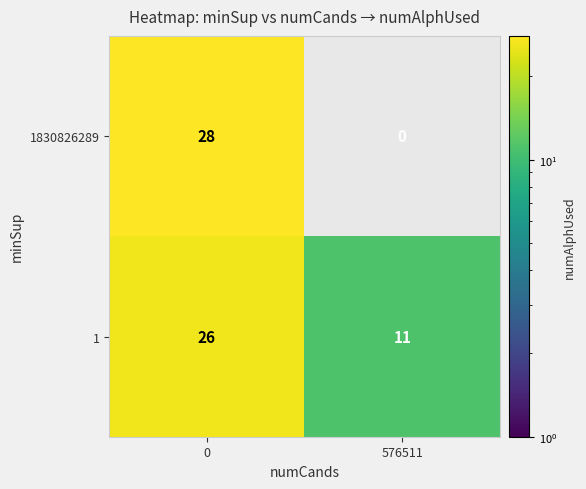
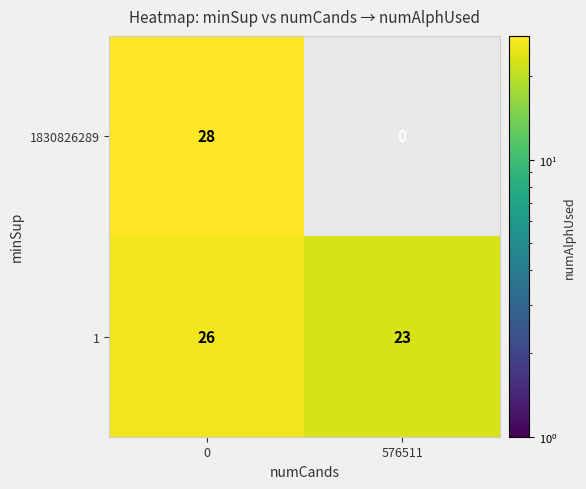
1, 576511: 11 -> 23
